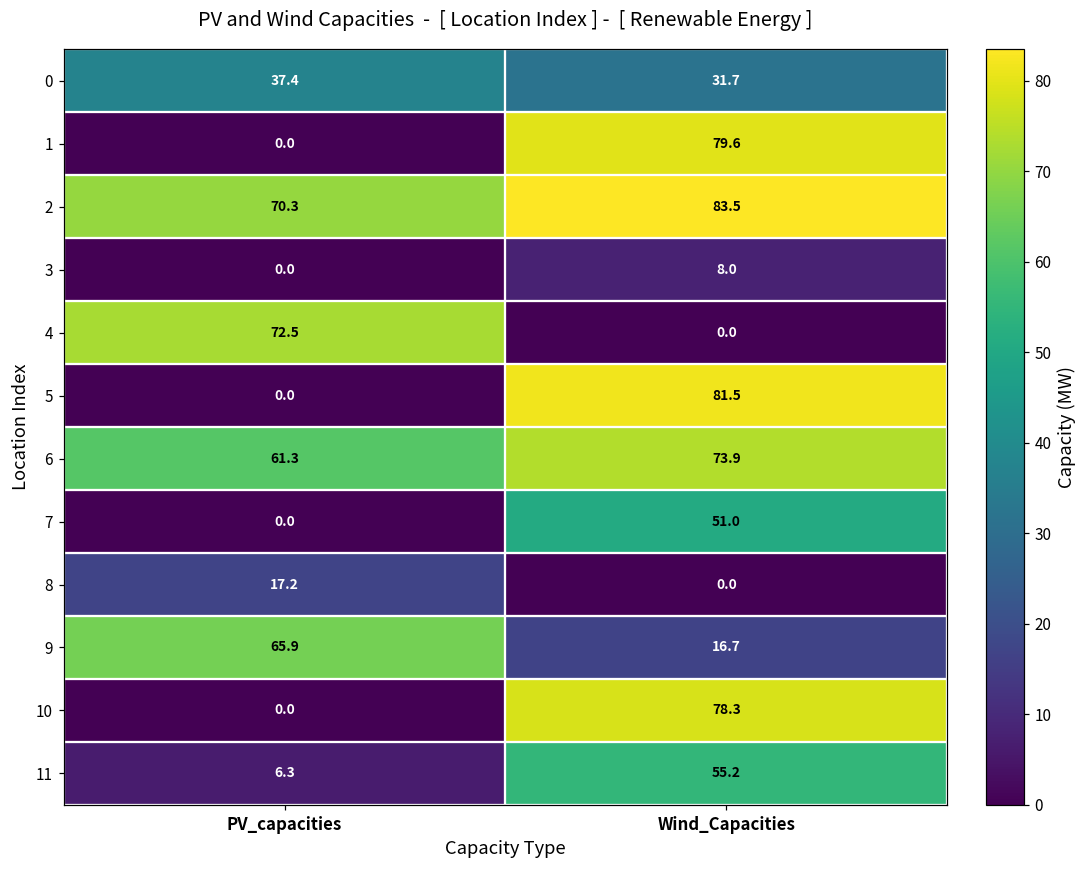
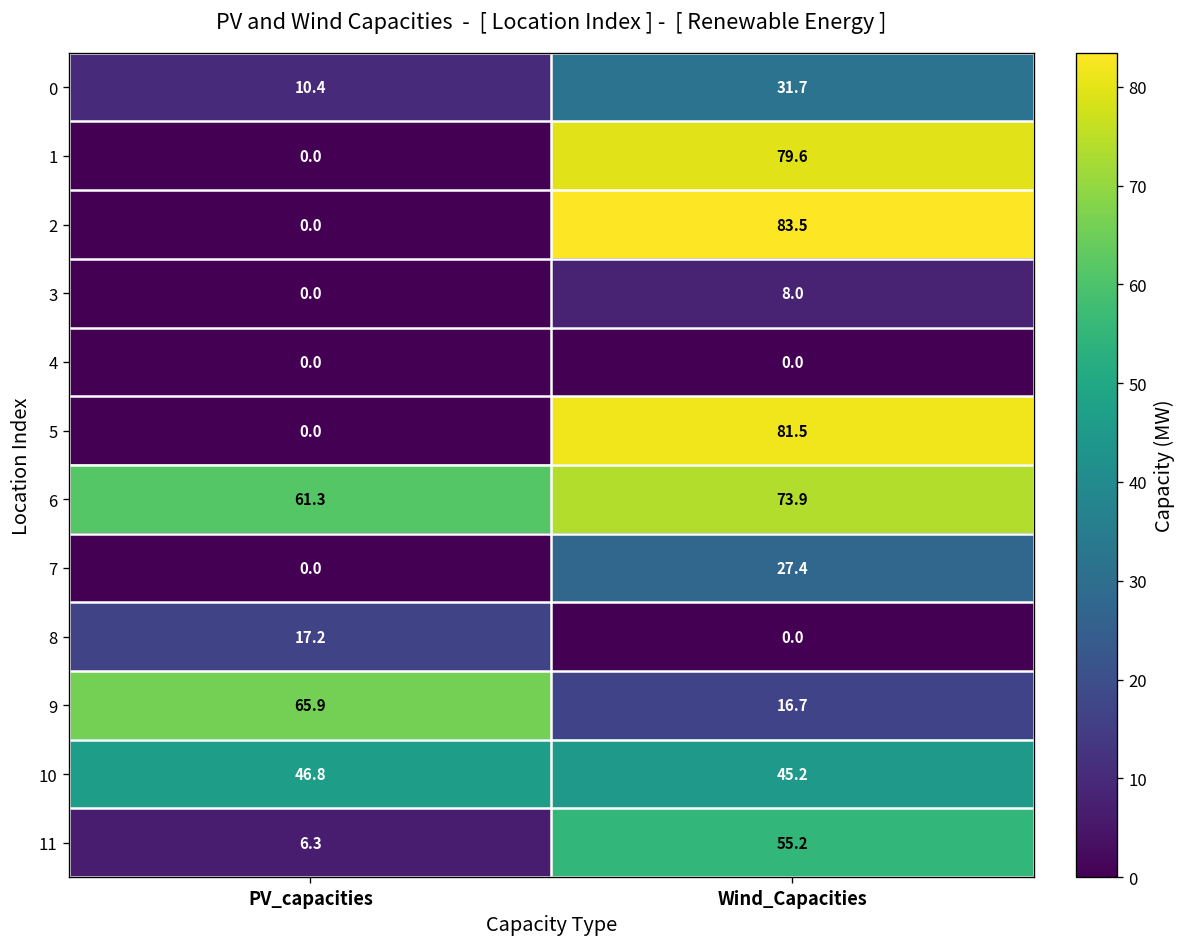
0, PV_capacities: 37.4 -> 10.4
2, PV_capacities: 70.3 -> 0.0
4, PV_capacities: 72.5 -> 0.0
7, Wind_Capacities: 51.0 -> 27.4
10, PV_capacities: 0.0 -> 46.8
10, Wind_Capacities: 78.3 -> 45.2
